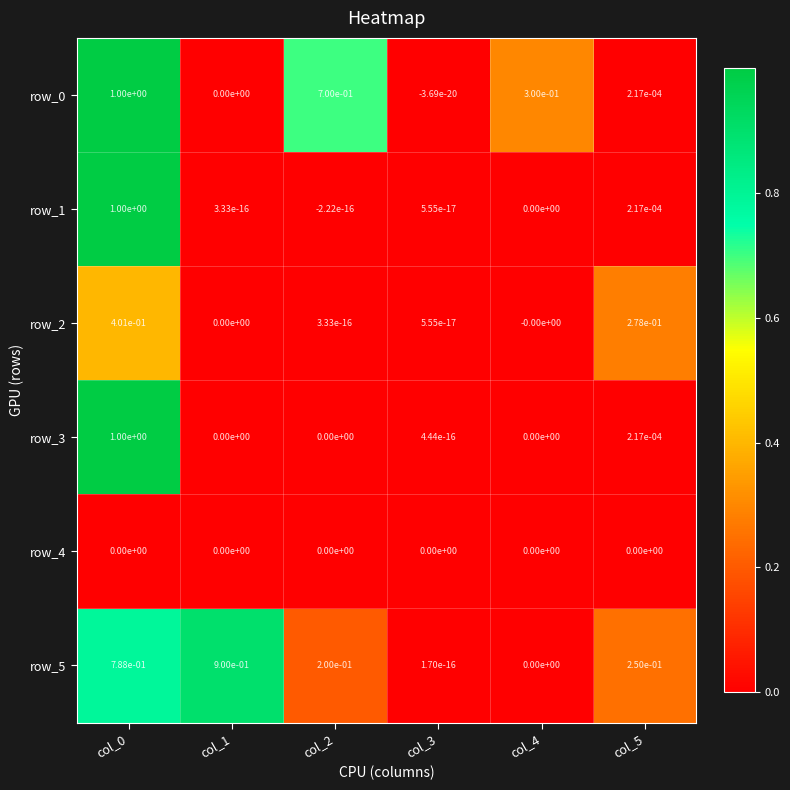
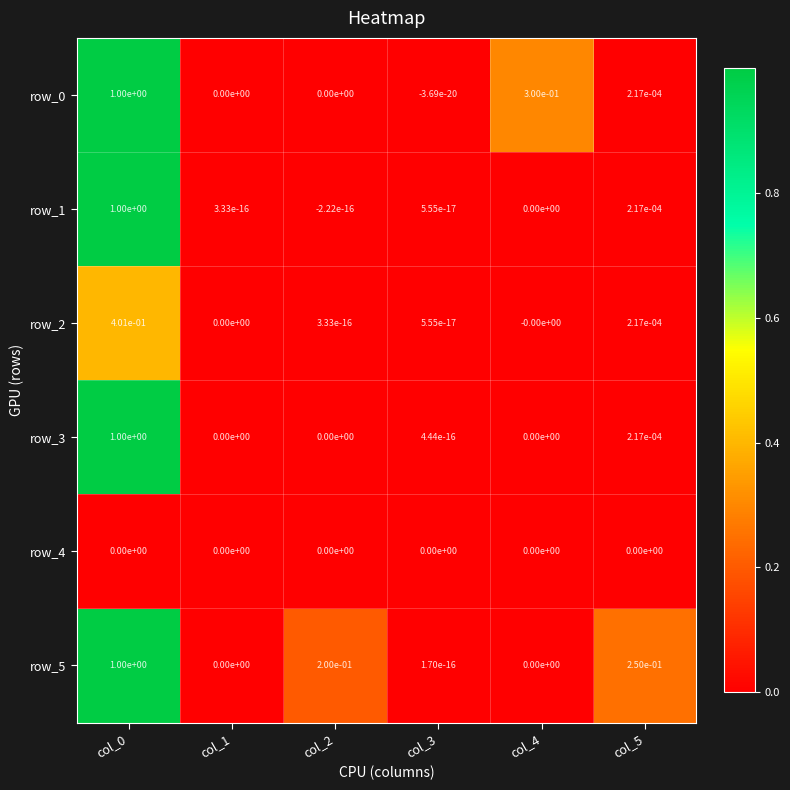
row_0, col_2: 7.00e-01 -> 0.00e+00
row_2, col_5: 2.78e-01 -> 2.17e-04
row_5, col_0: 7.88e-01 -> 1.00e+00
row_5, col_1: 9.00e-01 -> 0.00e+00
